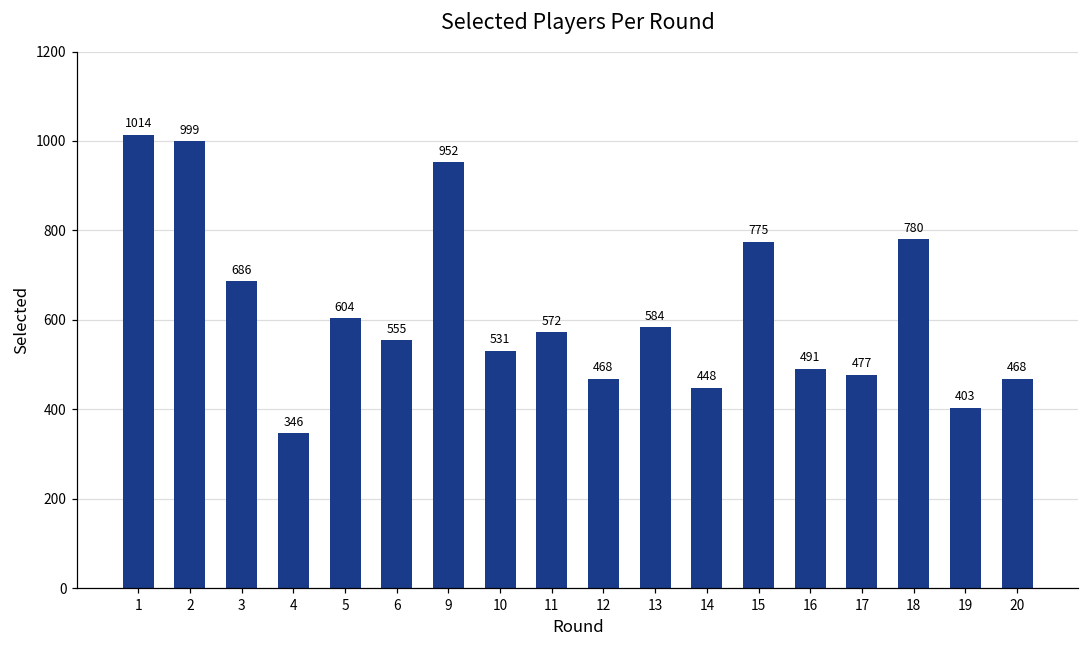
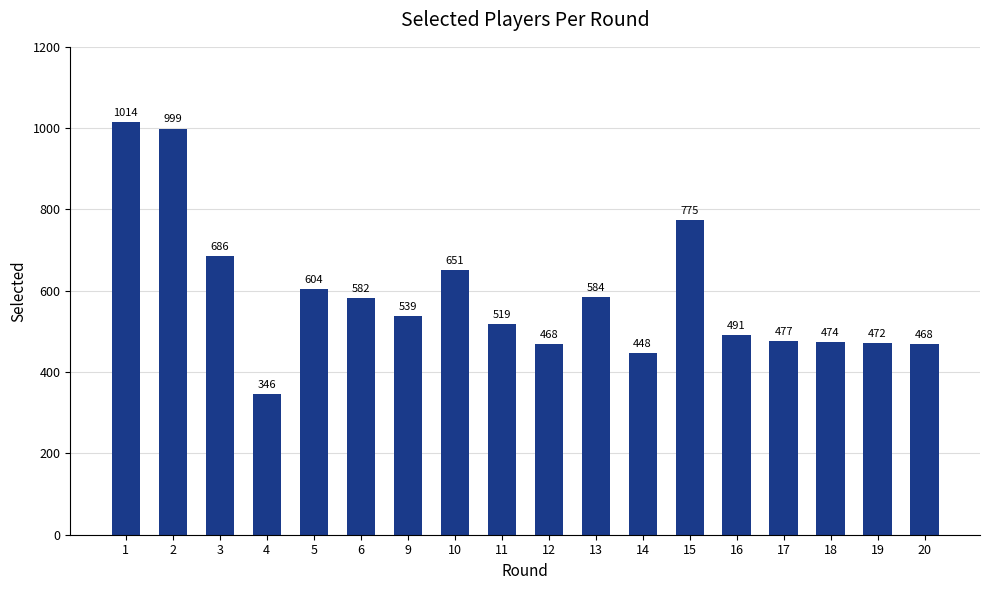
6: 555 -> 582
9: 952 -> 539
10: 531 -> 651
11: 572 -> 519
18: 780 -> 474
19: 403 -> 472
